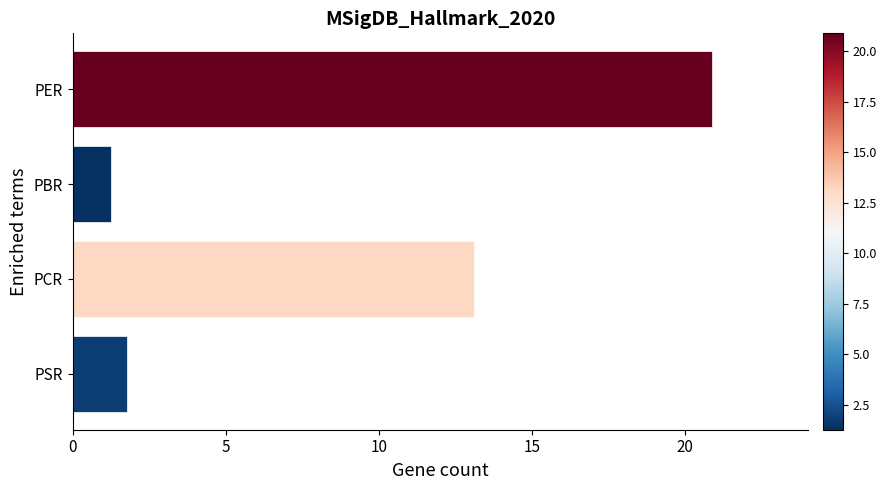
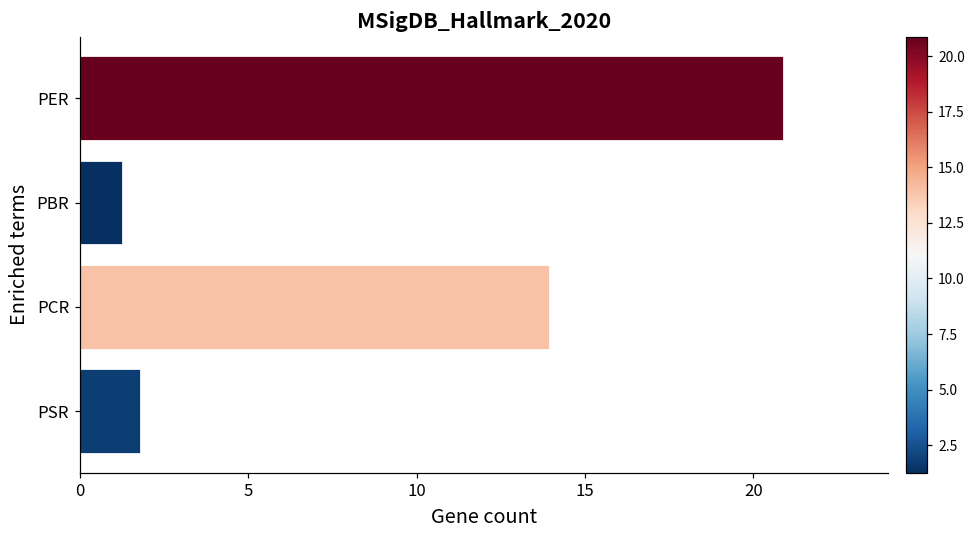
PCR: 13.1 -> 13.9
